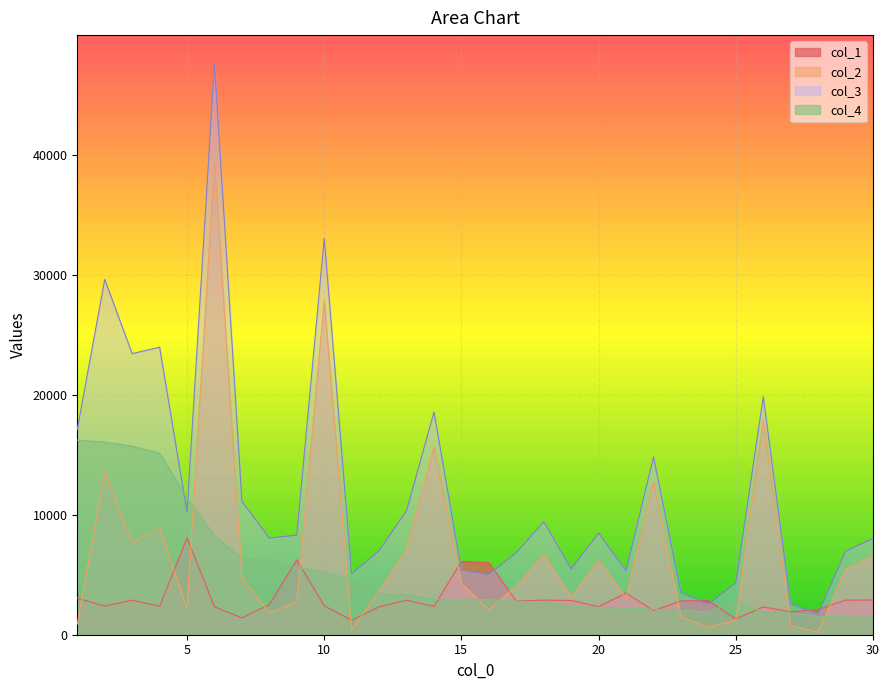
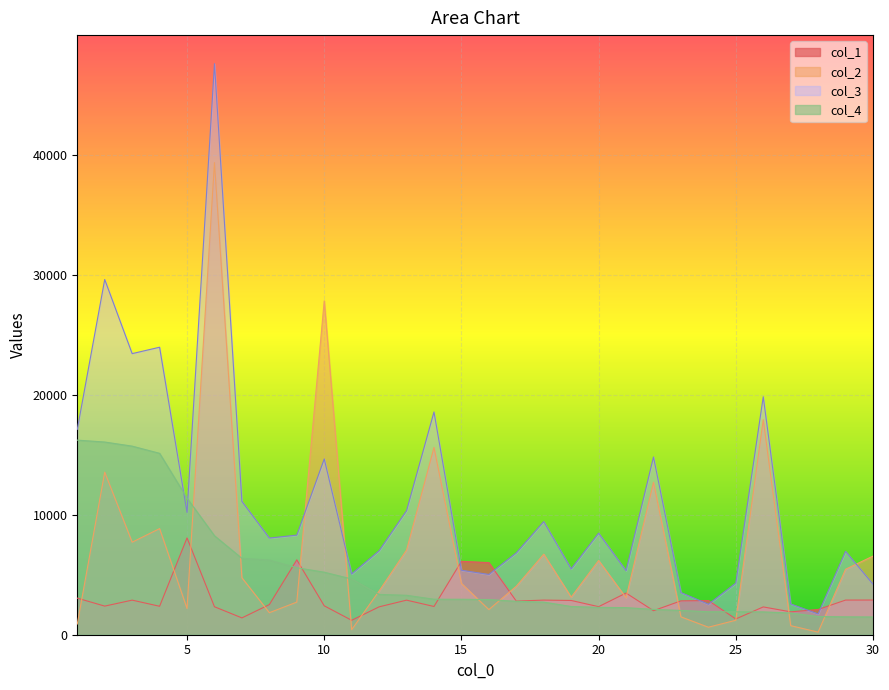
col_3, 10: 33000 -> 14600
col_4, 25: 2700 -> 1900
col_3, 30: 8000 -> 4200
